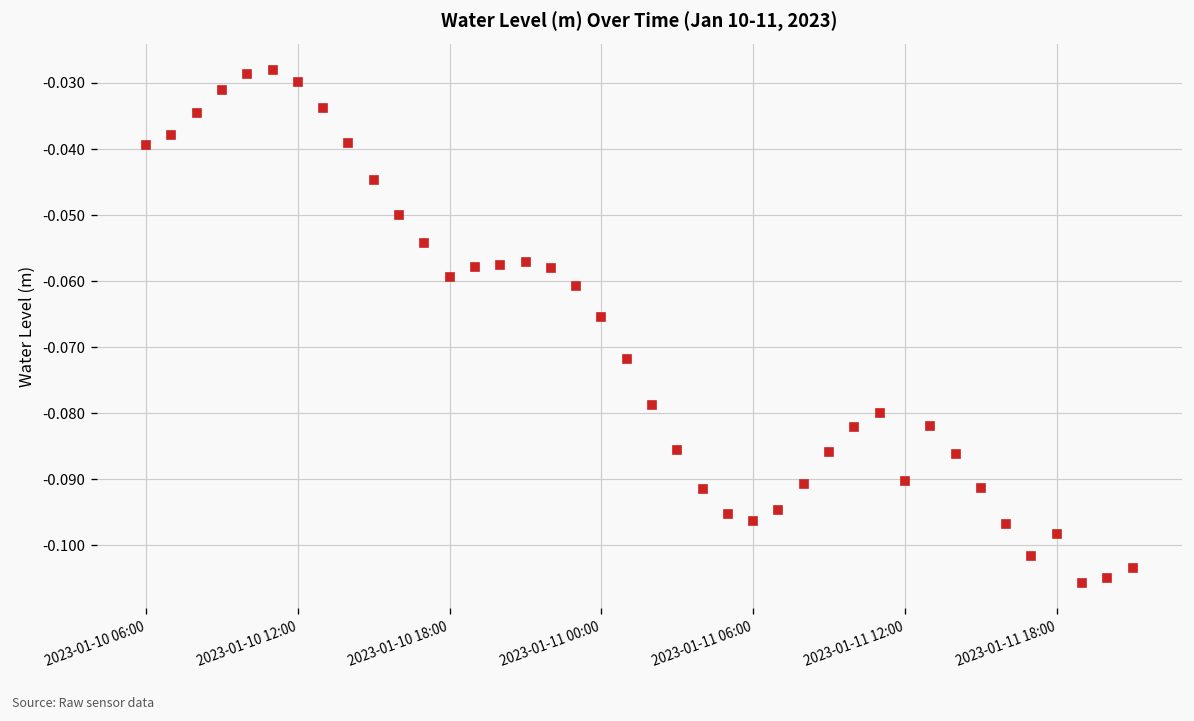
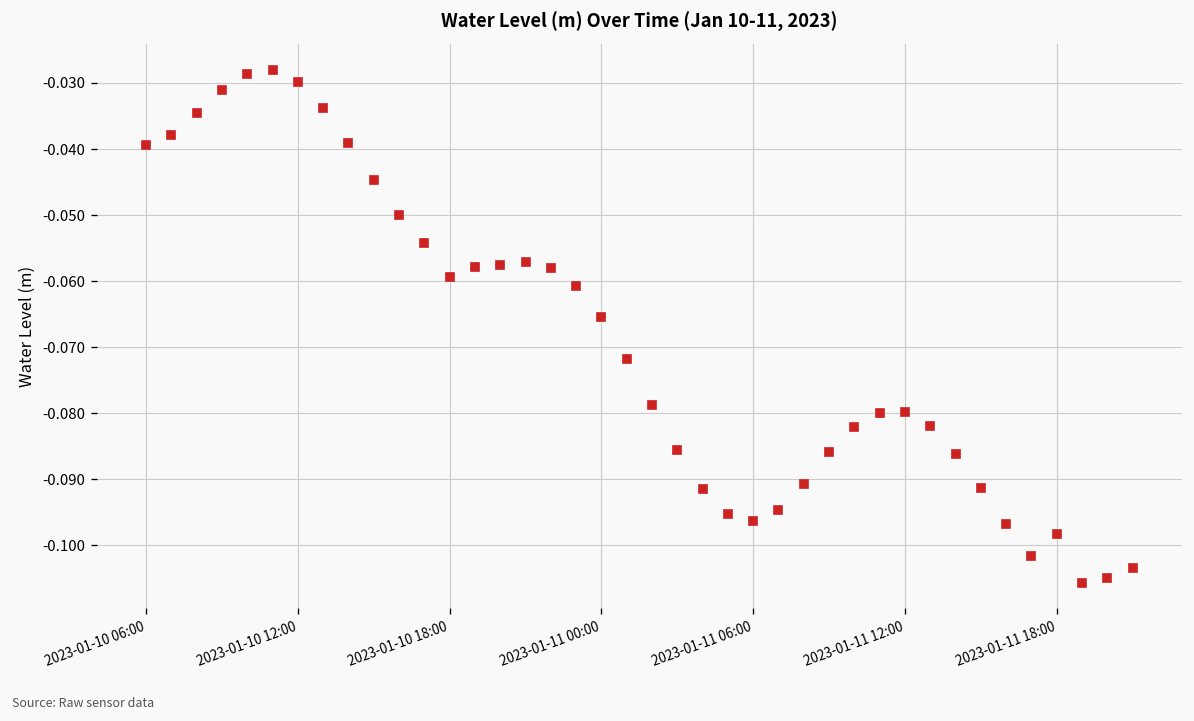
2023-01-11 12:00: -0.090 -> -0.080
